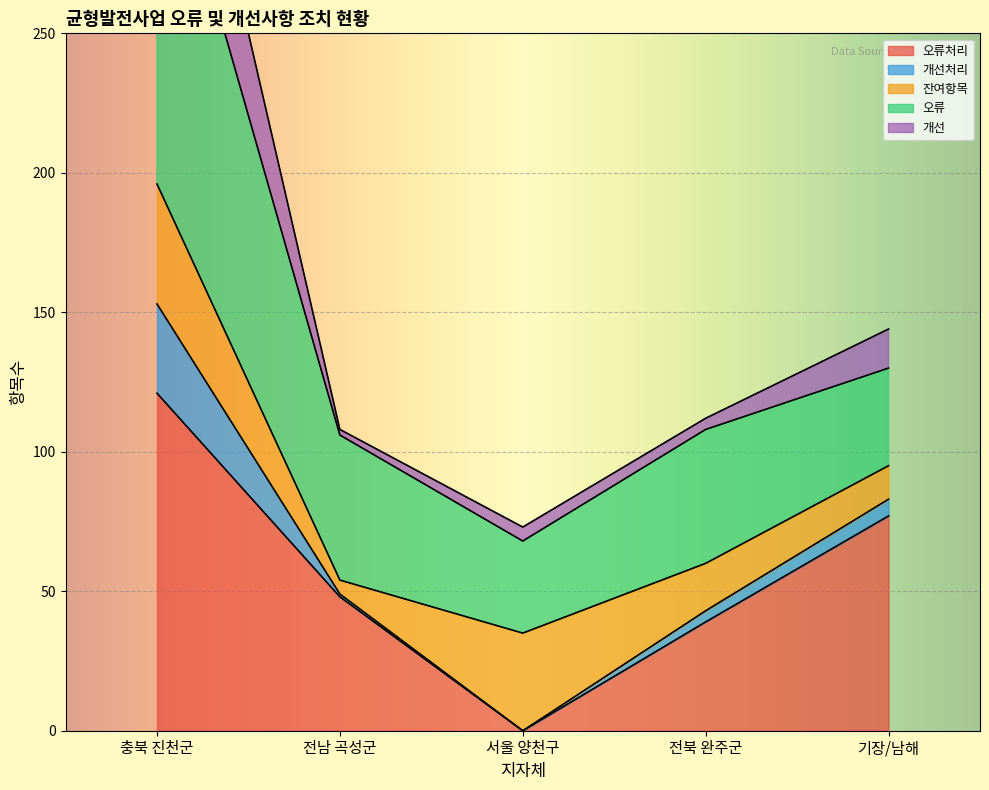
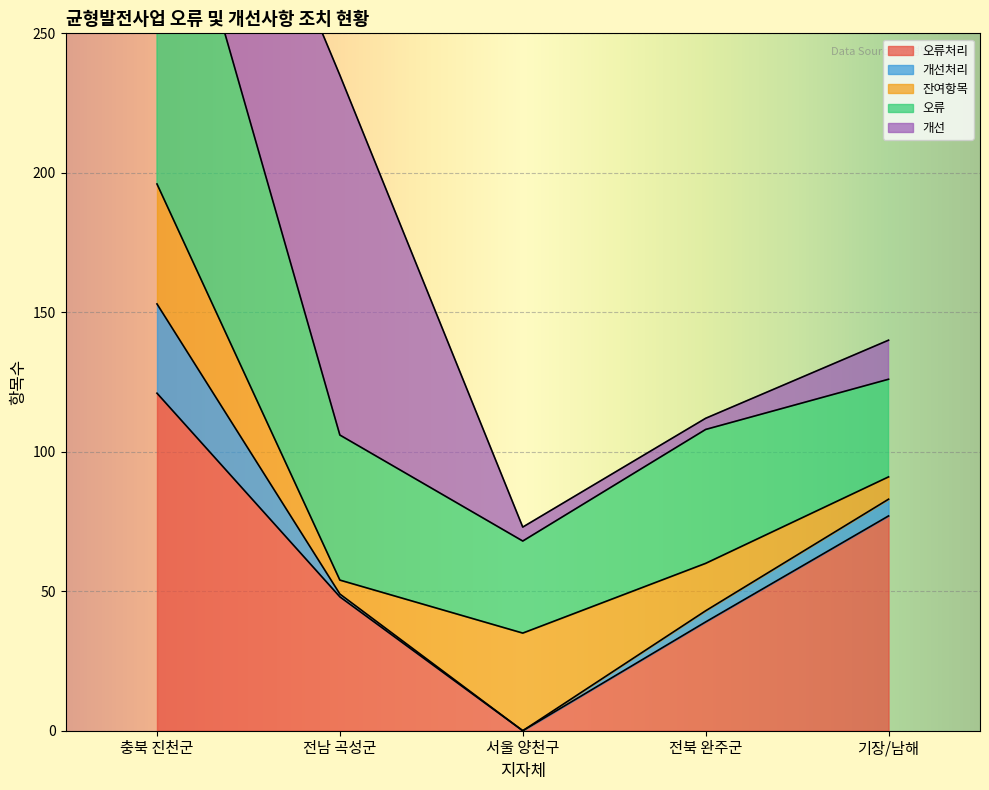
개선, 전남 곡성군: 2 -> 129
잔여항목, 기장/남해: 12 -> 8
